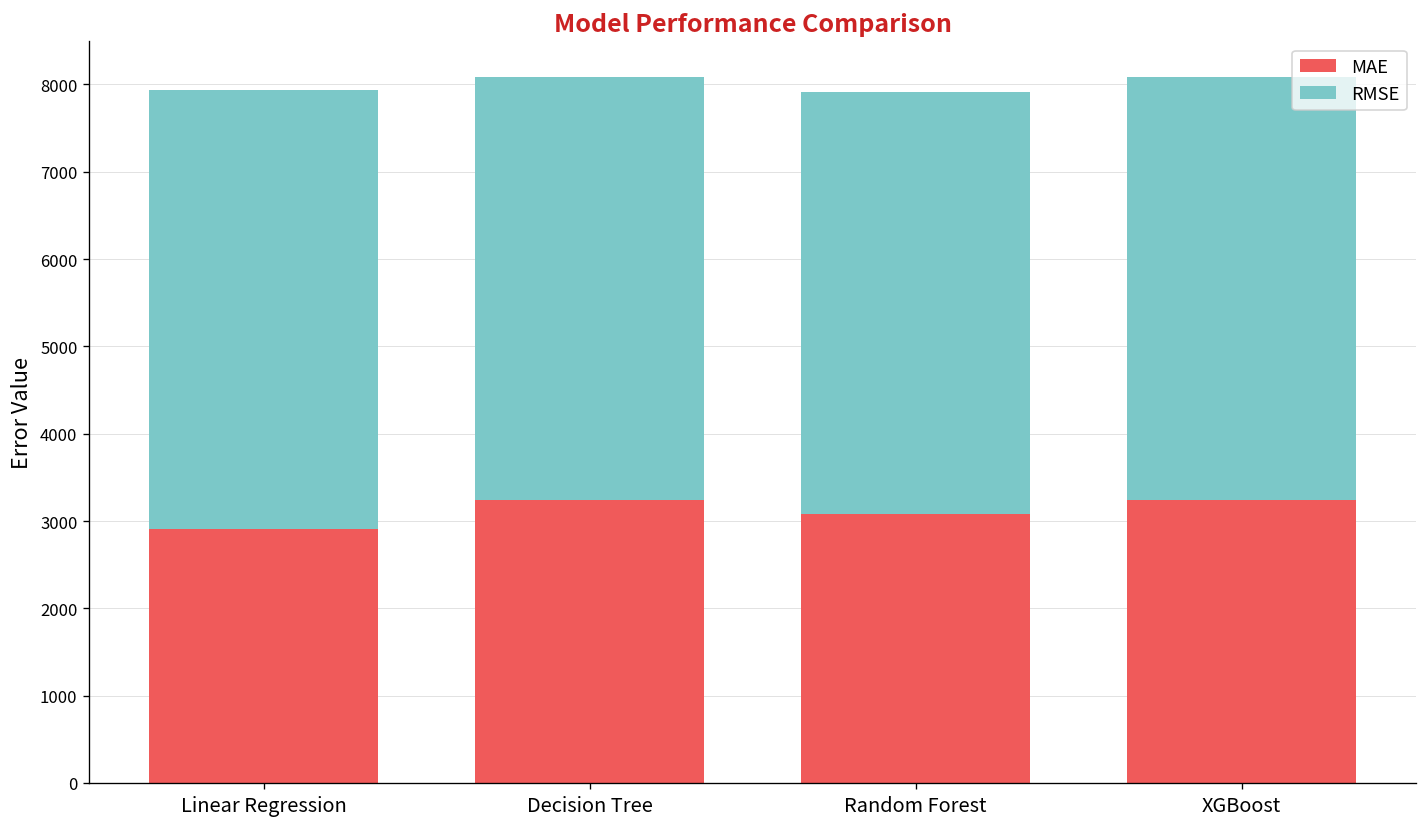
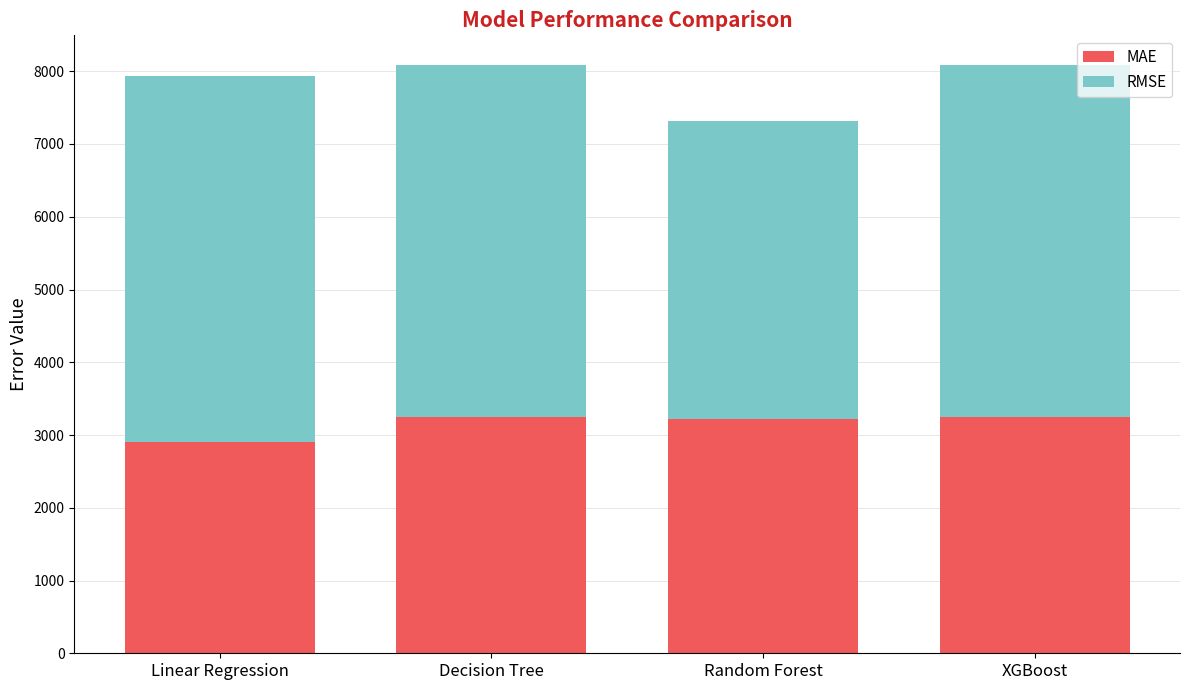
MAE, Random Forest: 3100 -> 3200
RMSE, Random Forest: 4800 -> 4100
